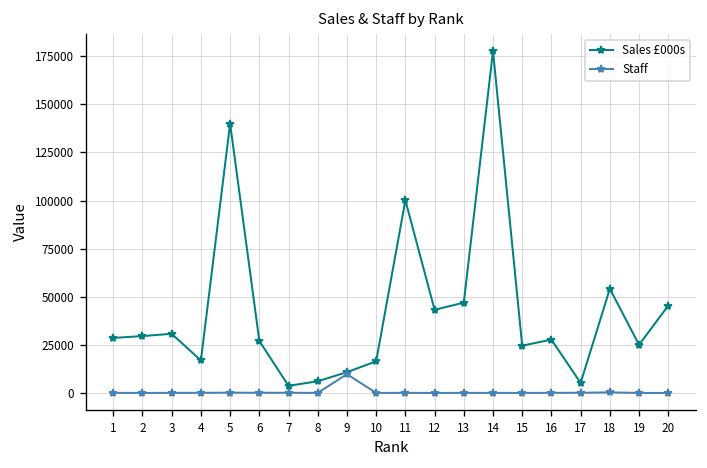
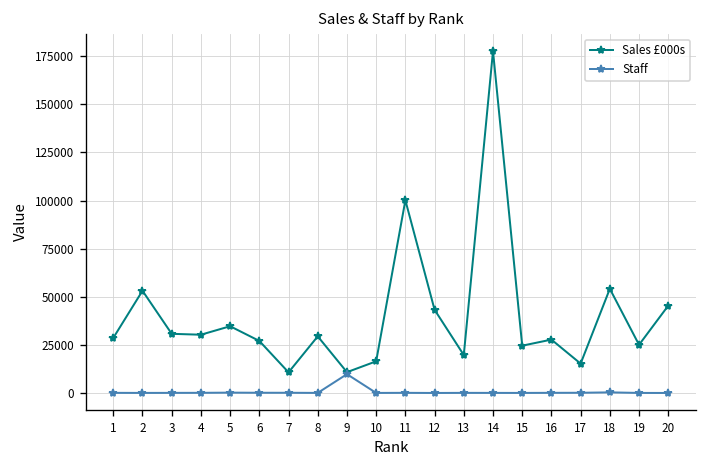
Sales £000s, 2: 30000 -> 53000
Sales £000s, 4: 17000 -> 30000
Sales £000s, 5: 140000 -> 35000
Sales £000s, 7: 4000 -> 11000
Sales £000s, 8: 6000 -> 29000
Sales £000s, 13: 47000 -> 20000
Sales £000s, 17: 5000 -> 15000
